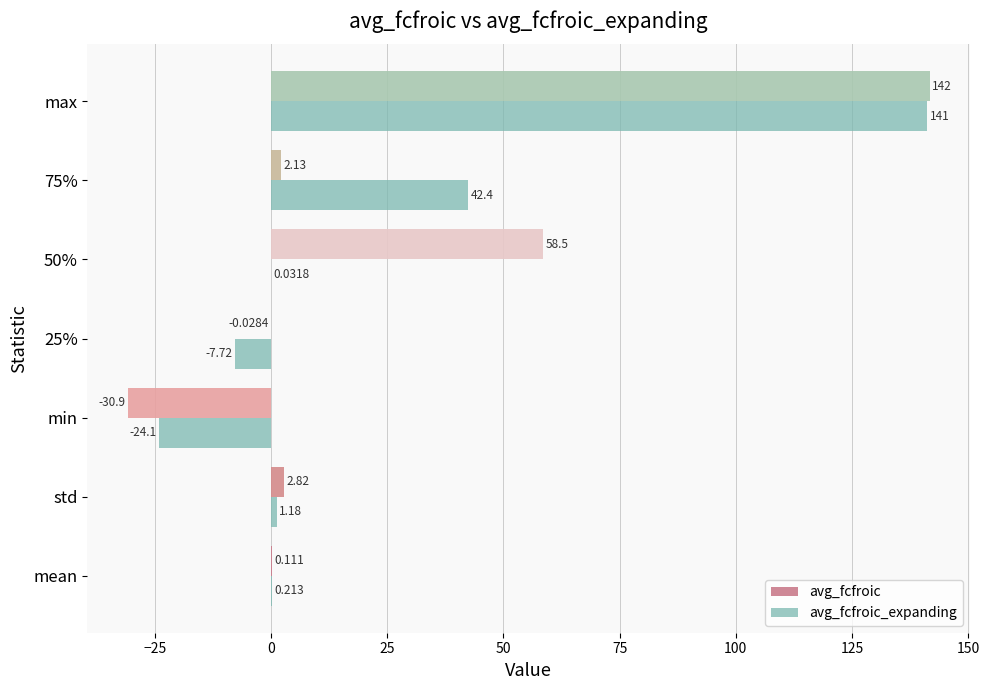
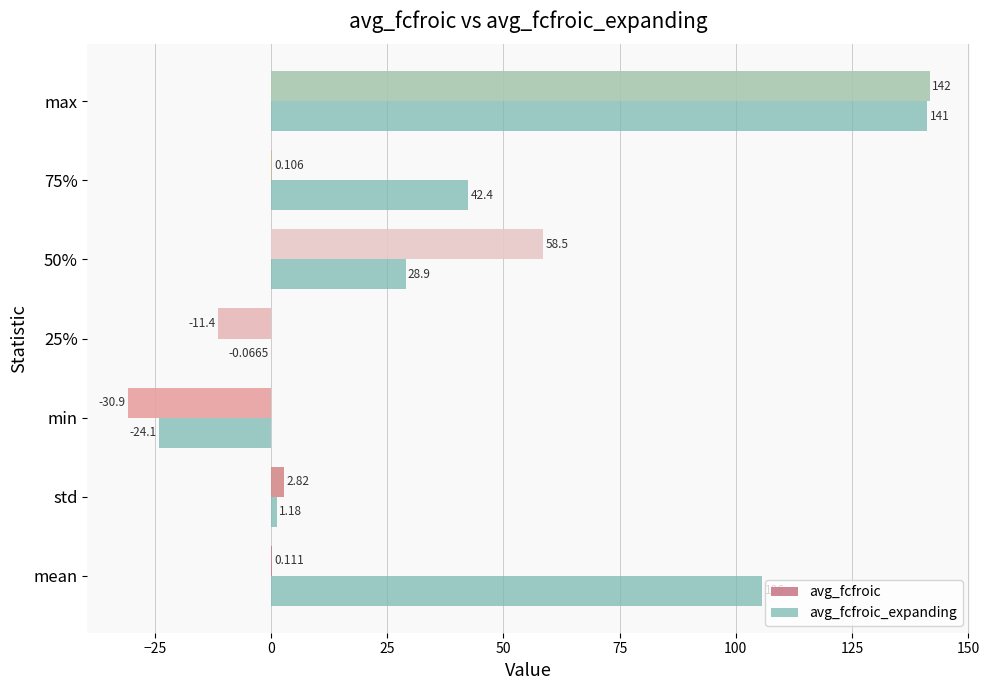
avg_fcfroic, 75%: 2.13 -> 0.106
avg_fcfroic_expanding, 50%: 0.0318 -> 28.9
avg_fcfroic, 25%: -0.0284 -> -11.4
avg_fcfroic_expanding, 25%: -7.72 -> -0.0665
avg_fcfroic_expanding, mean: 0 -> 106
